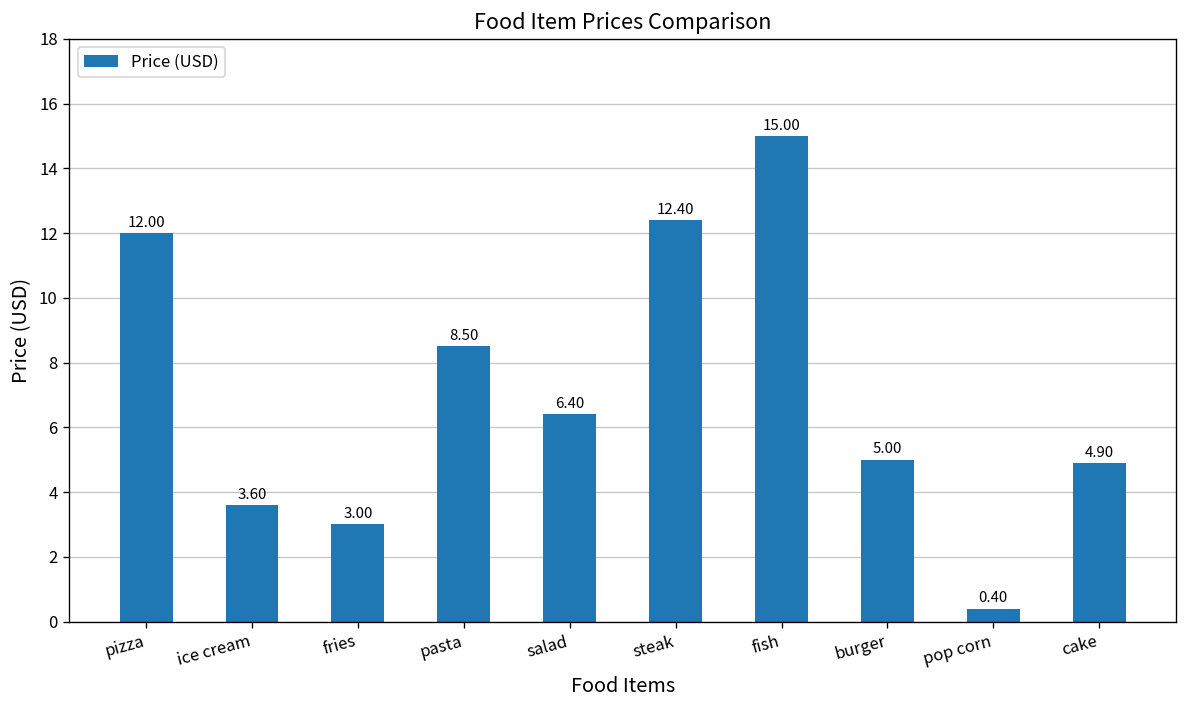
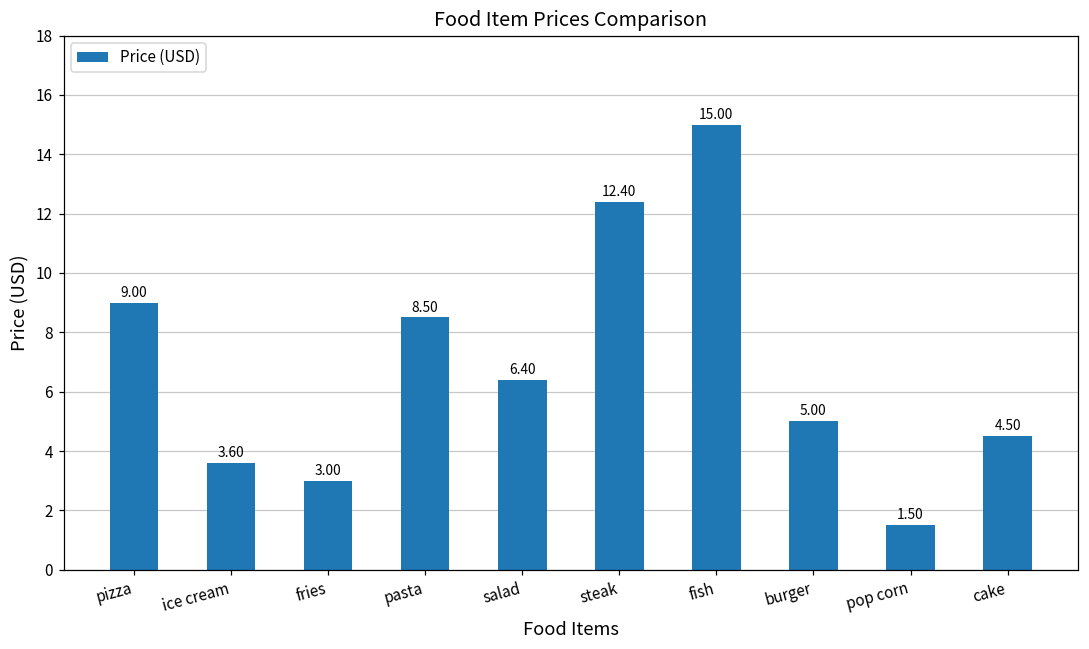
pizza: 12.00 -> 9.00
pop corn: 0.40 -> 1.50
cake: 4.90 -> 4.50
